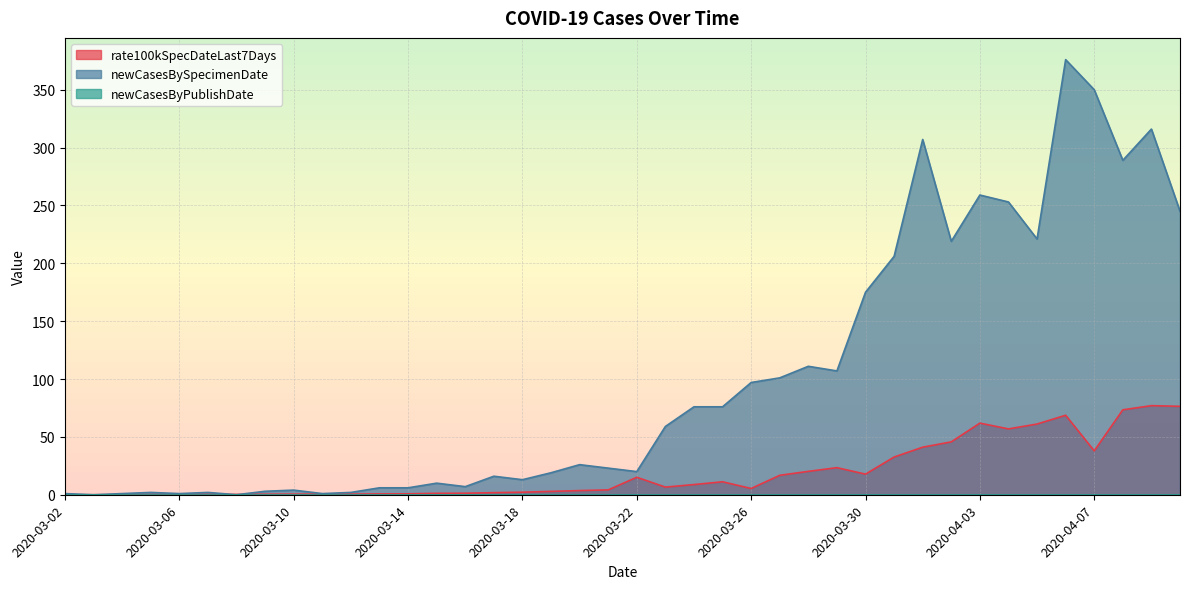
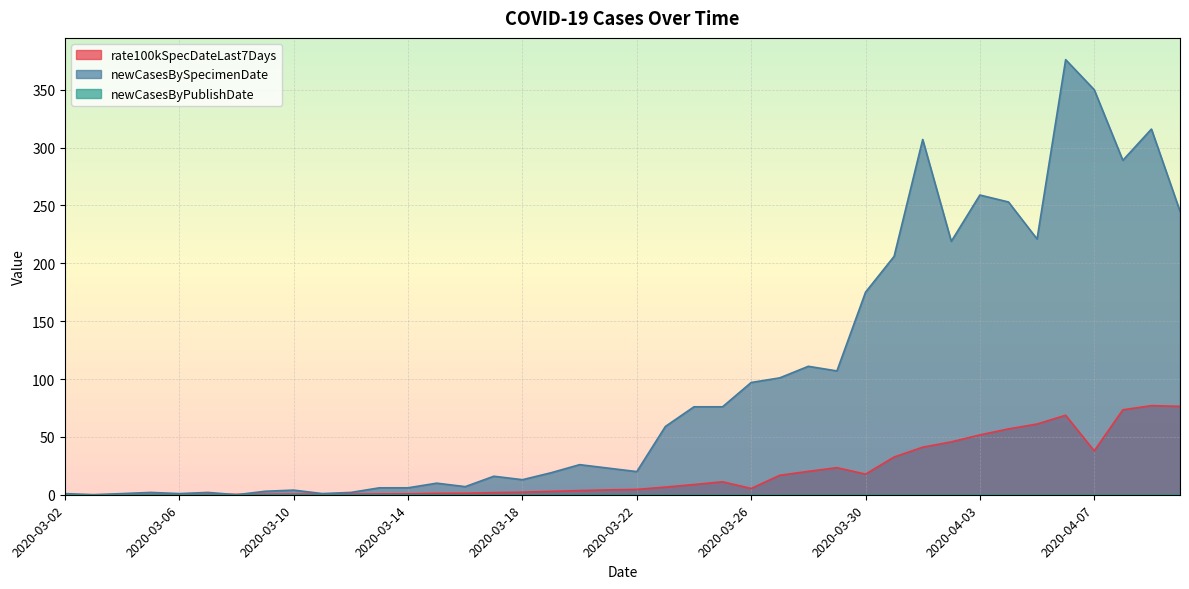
rate100kSpecDateLast7Days, 2020-03-22: 15 -> 5
rate100kSpecDateLast7Days, 2020-04-03: 62 -> 52
